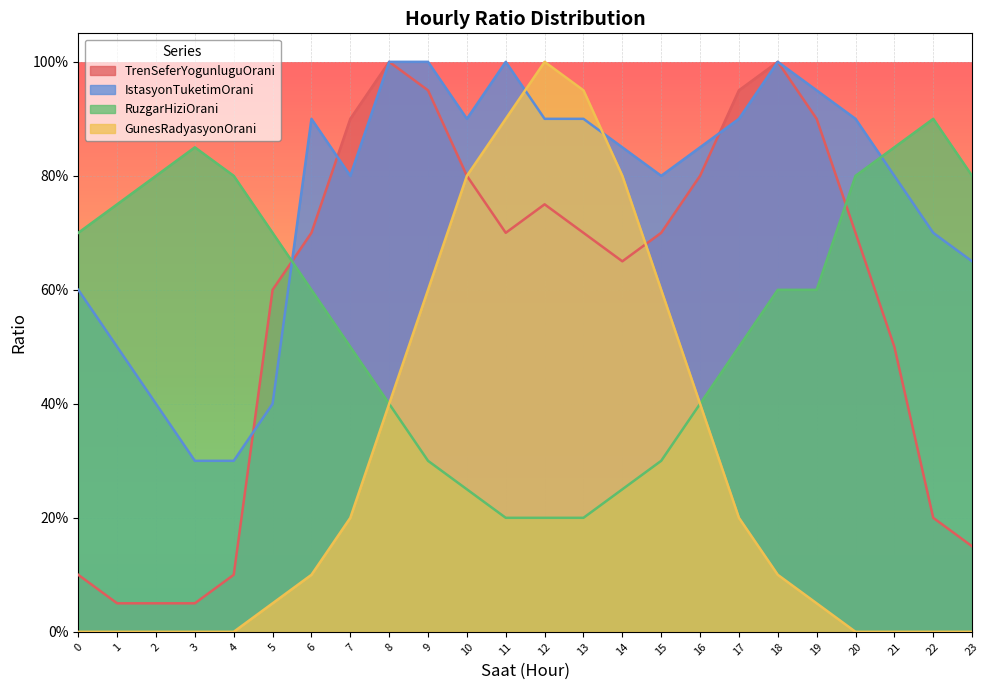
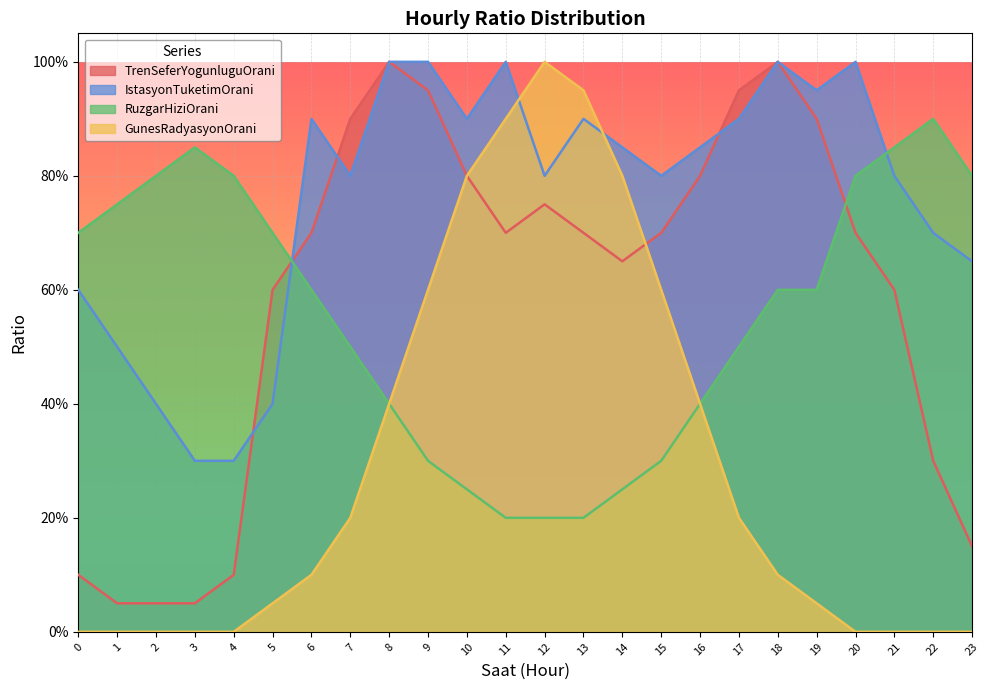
IstasyonTuketimOrani, 12: 90% -> 80%
IstasyonTuketimOrani, 20: 90% -> 100%
TrenSeferYogunluguOrani, 21: 50% -> 60%
TrenSeferYogunluguOrani, 22: 20% -> 30%
